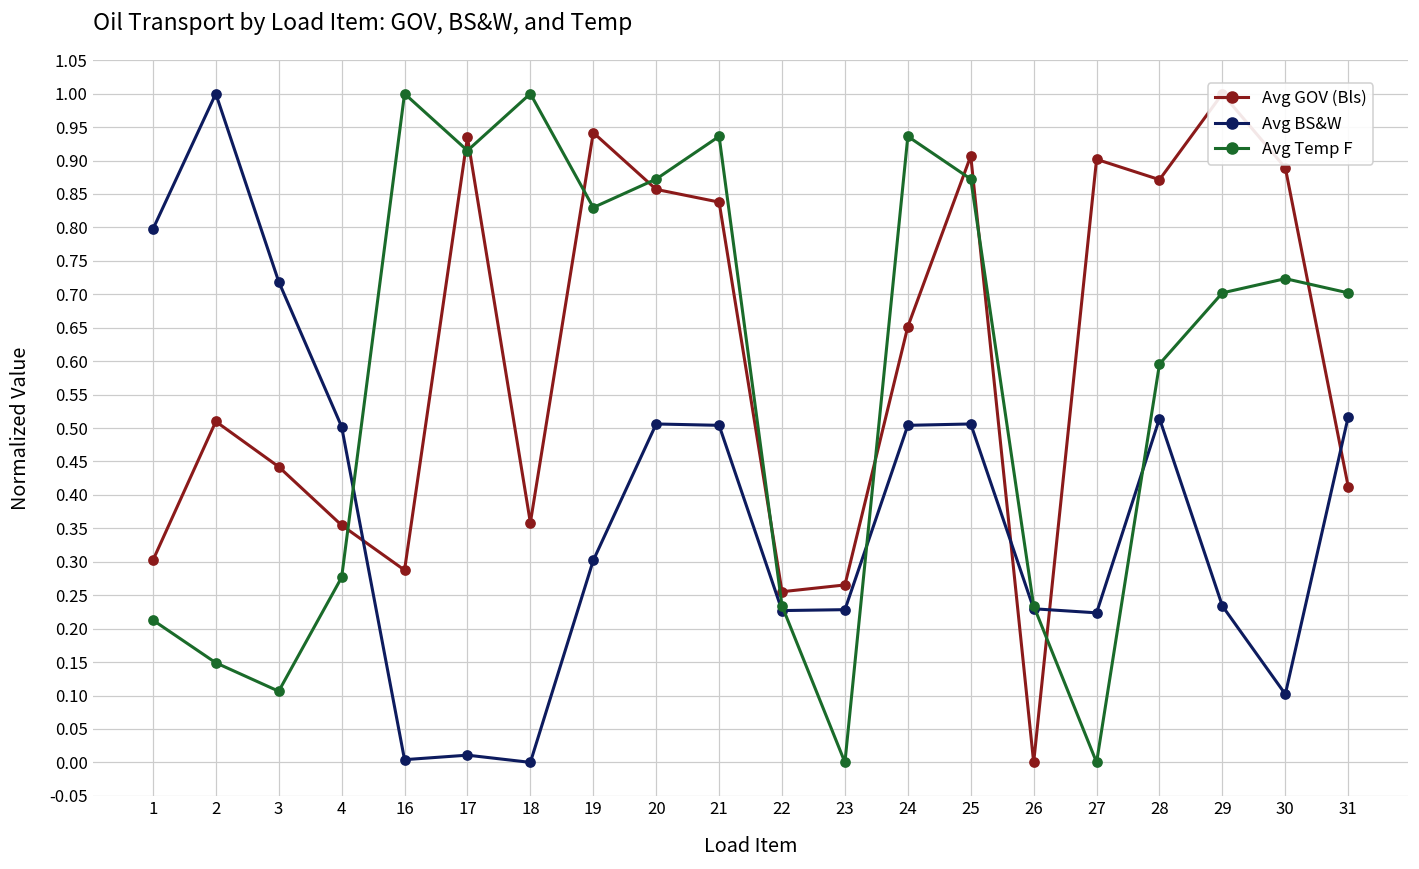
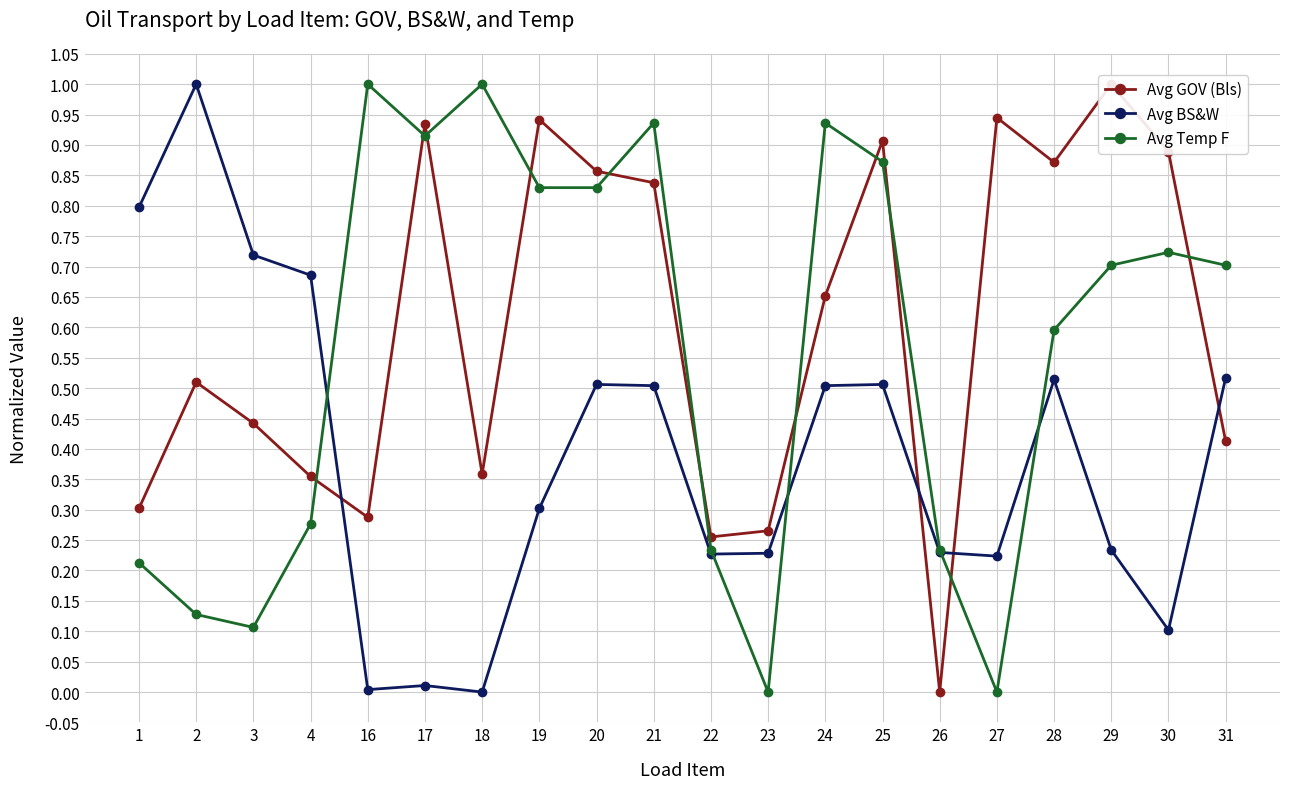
Avg Temp F, 2: 0.15 -> 0.13
Avg BS&W, 4: 0.50 -> 0.69
Avg Temp F, 20: 0.87 -> 0.83
Avg GOV (Bls), 27: 0.90 -> 0.94
